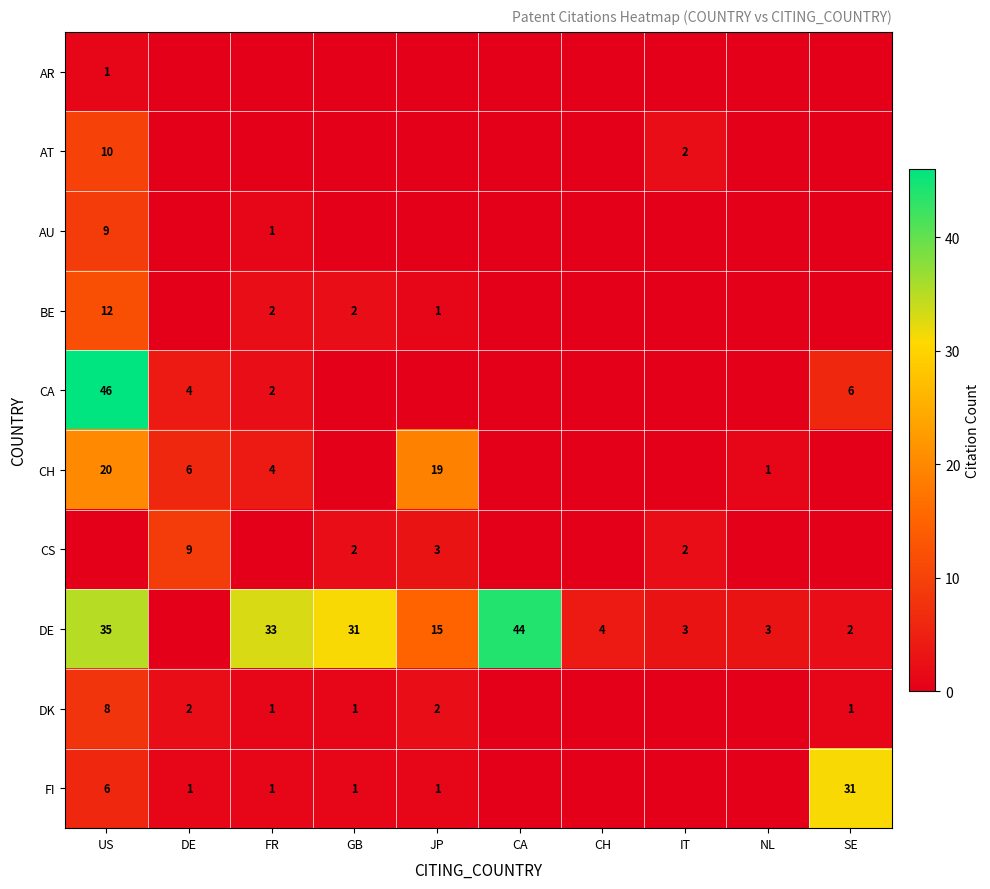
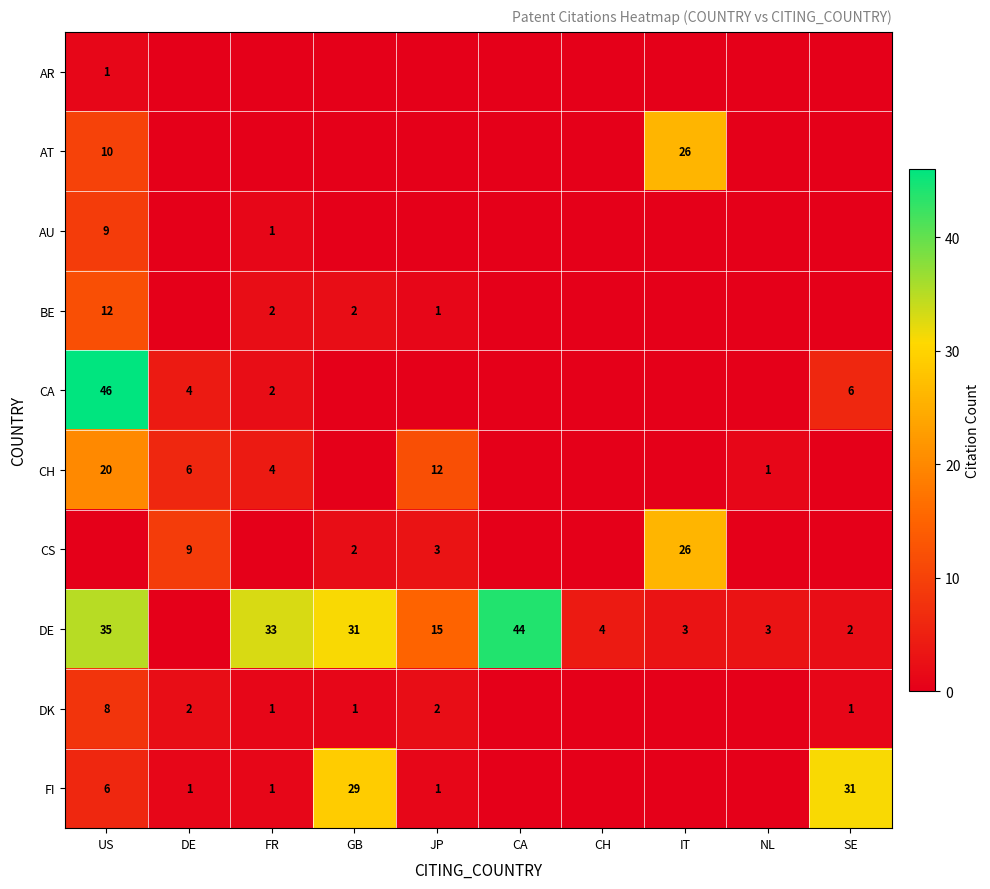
AT, IT: 2 -> 26
CH, JP: 19 -> 12
CS, IT: 2 -> 26
FI, GB: 1 -> 29
